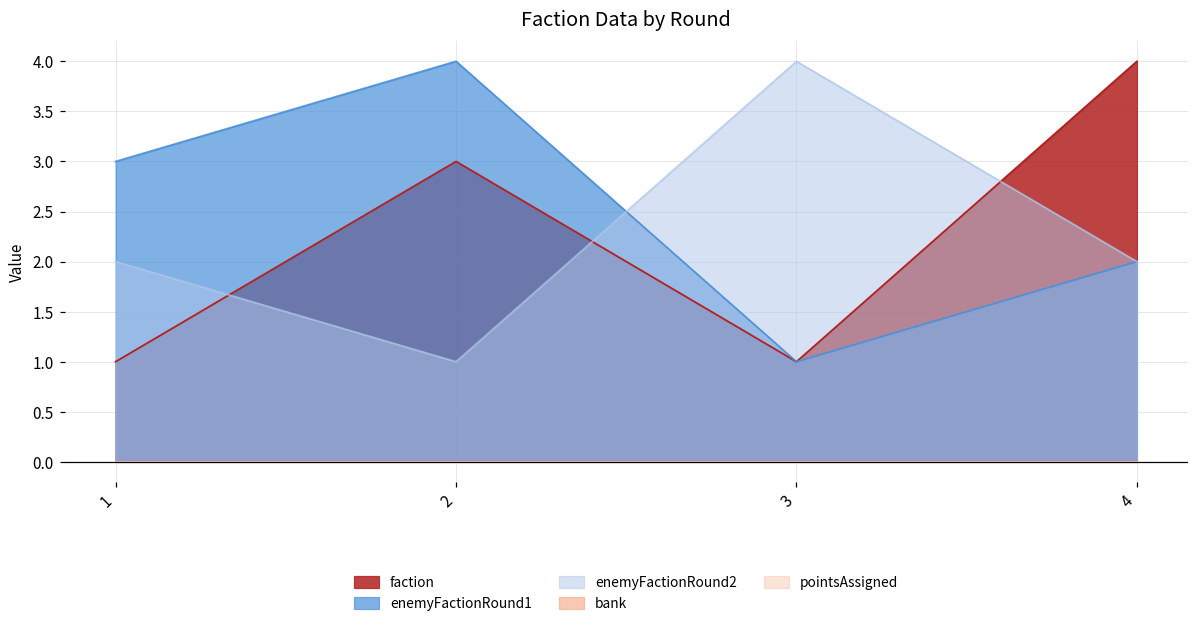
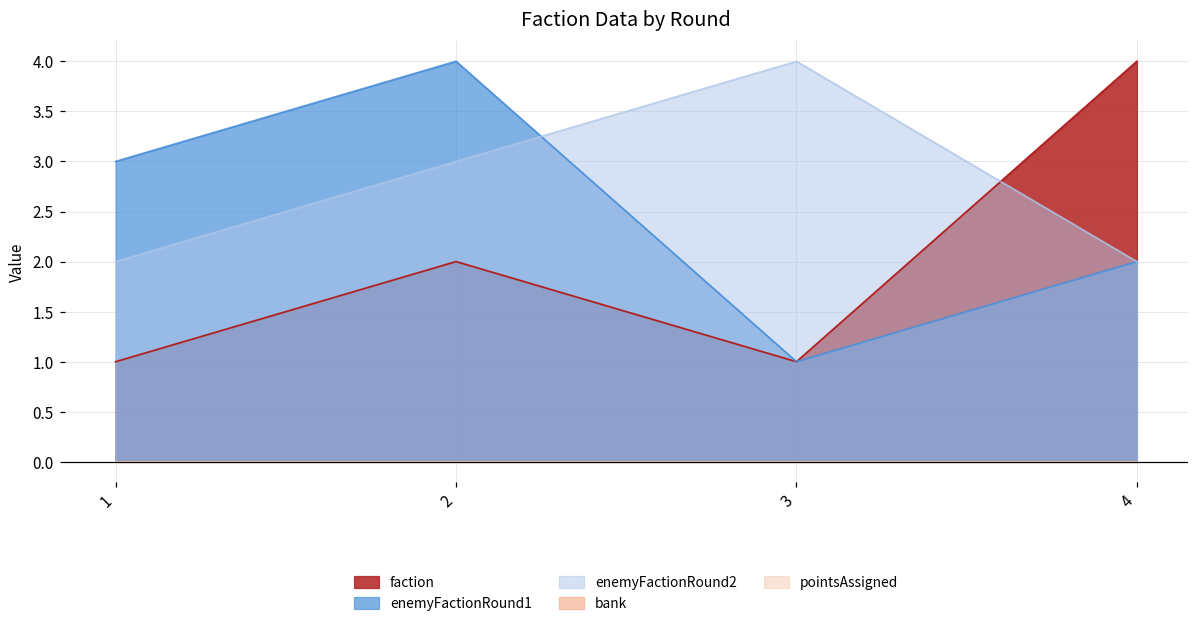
faction, 2: 3 -> 2
enemyFactionRound2, 2: 1 -> 3
